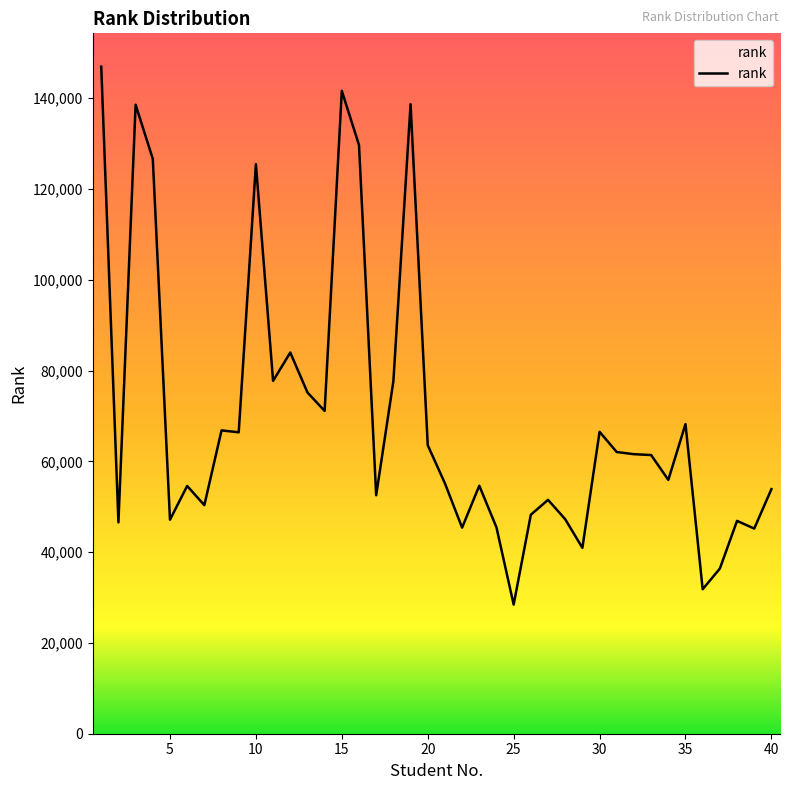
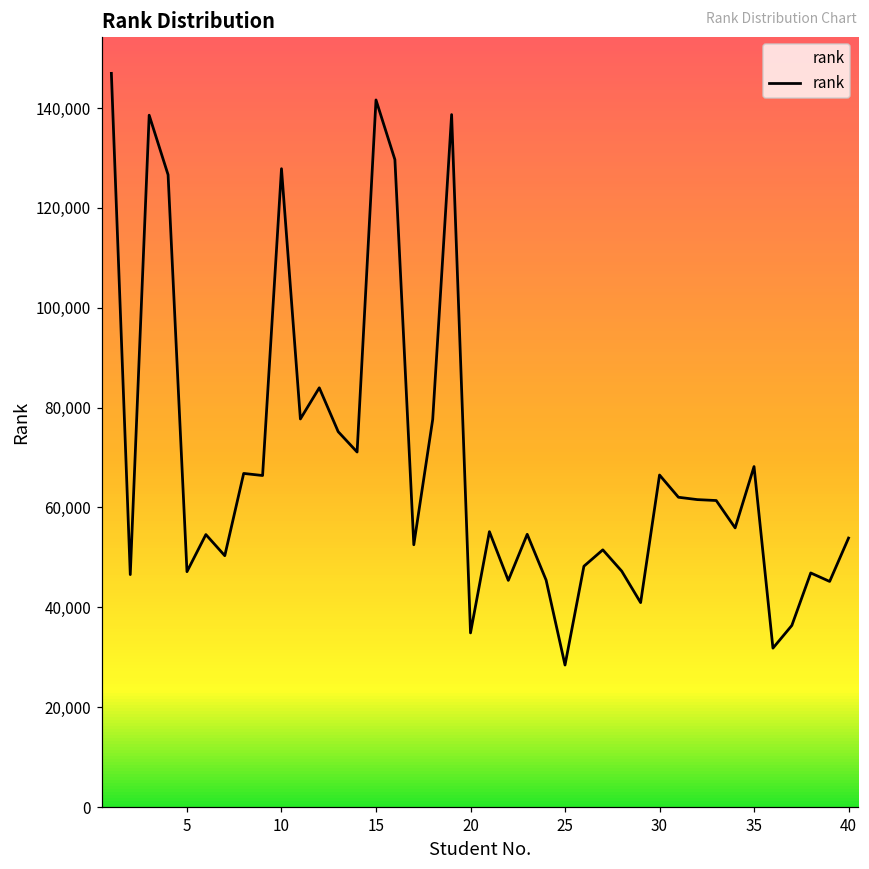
10: 125,000 -> 128,000
20: 64,000 -> 35,000
